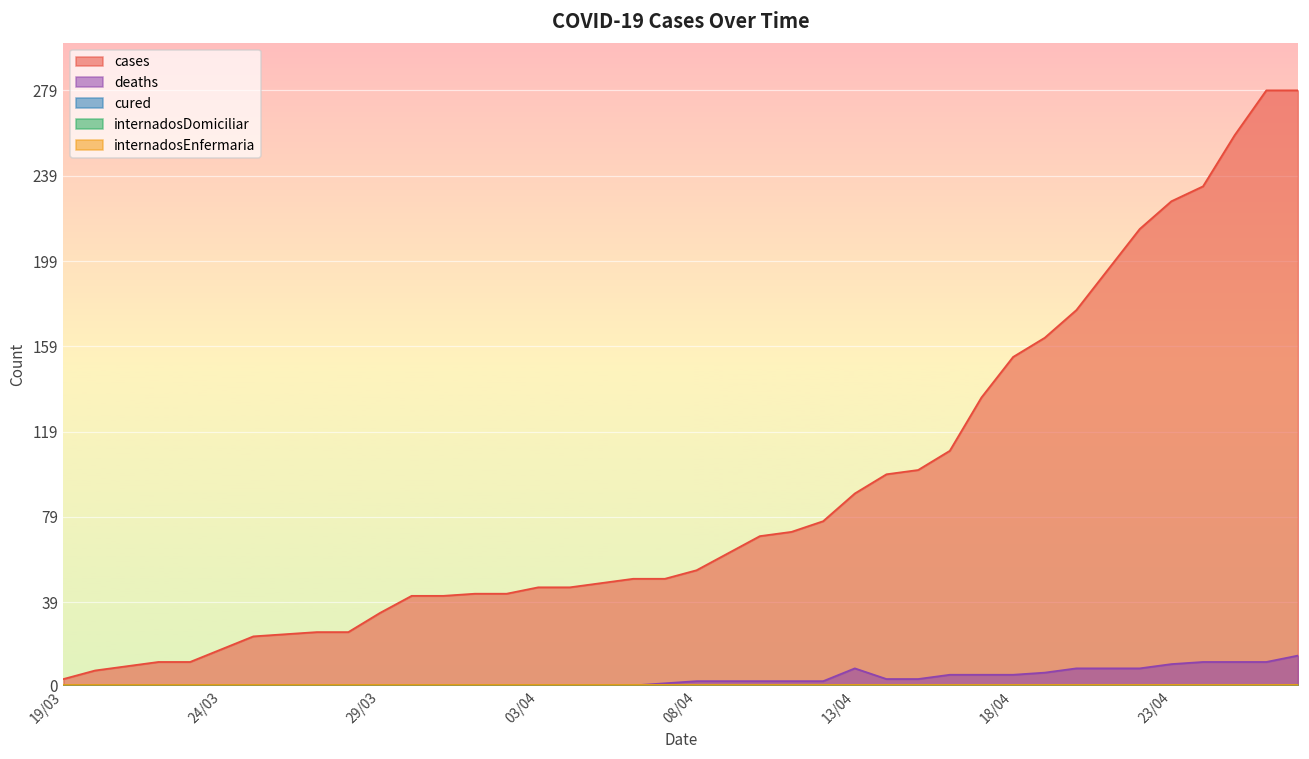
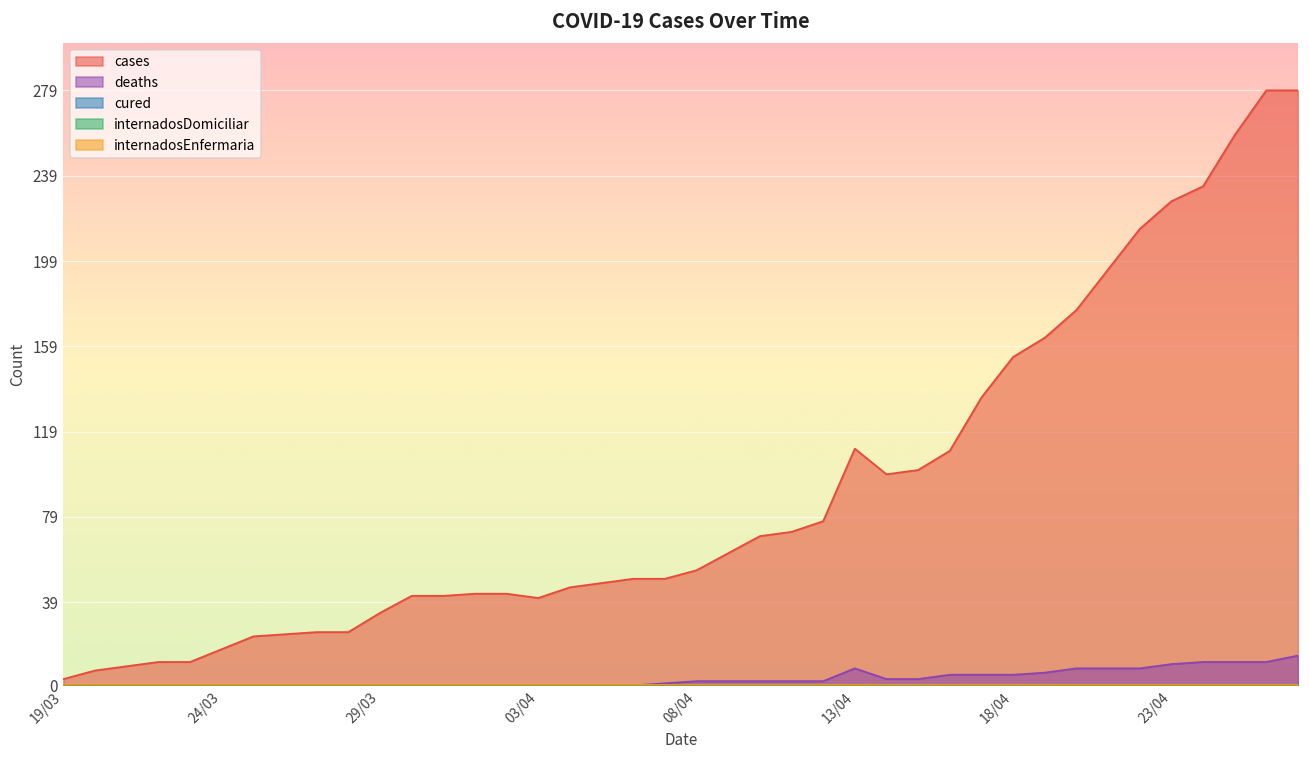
cases, 03/04: 46 -> 41
cases, 13/04: 90 -> 111
